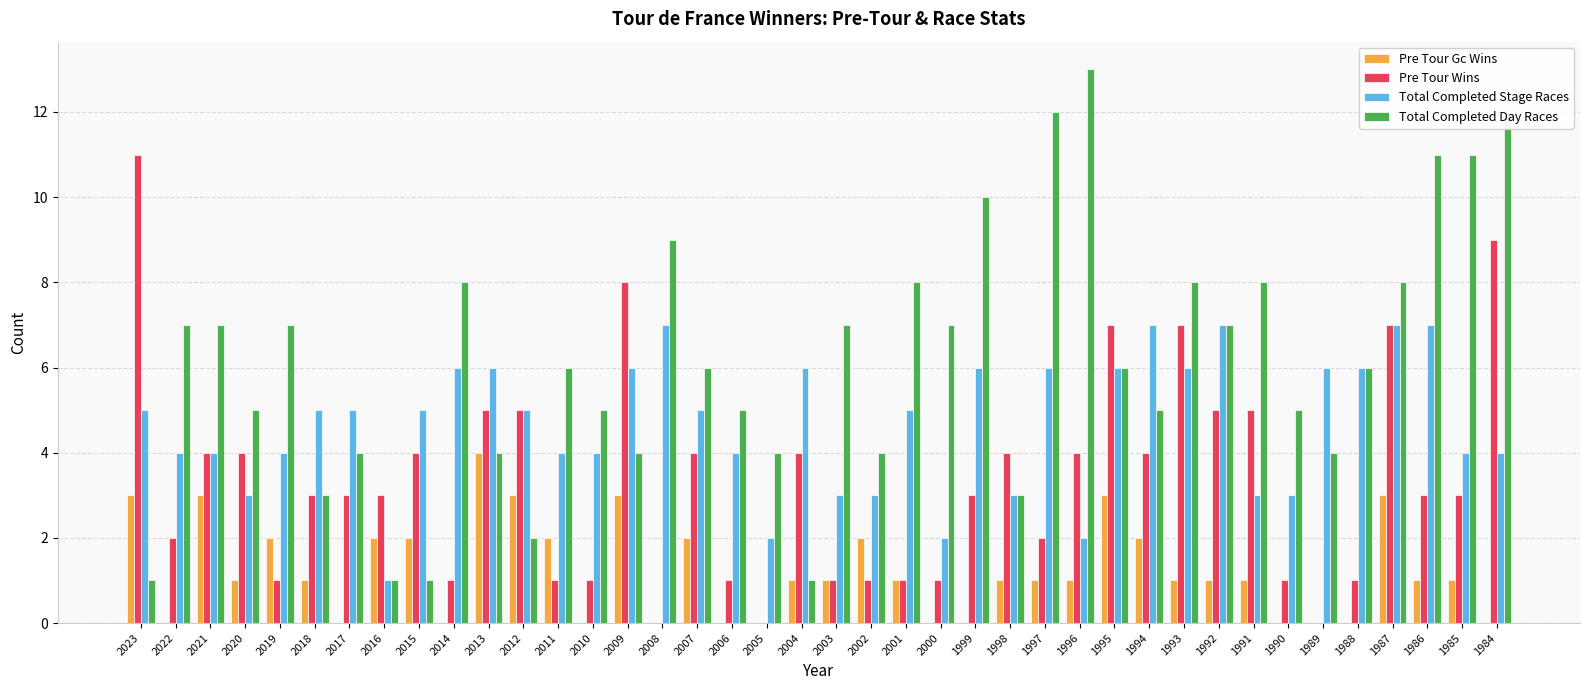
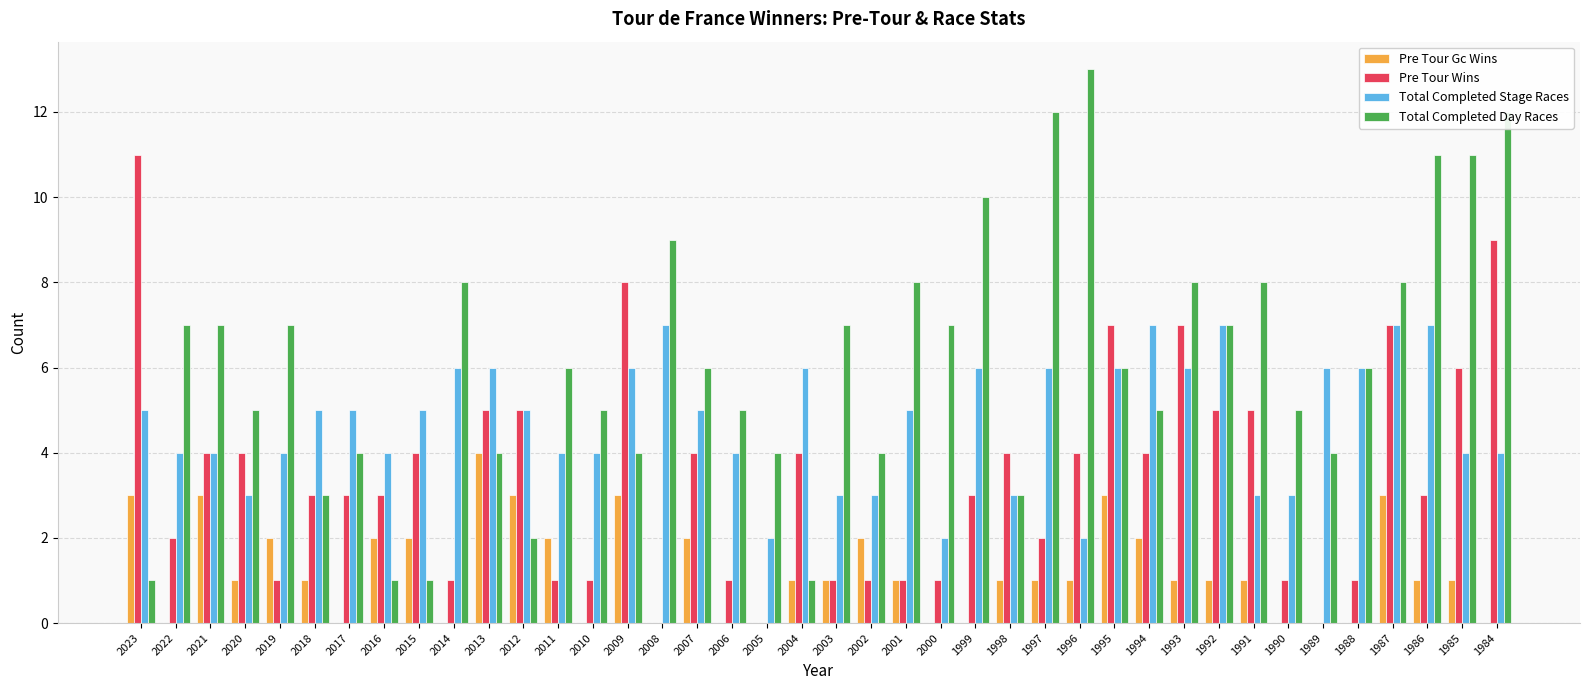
Total Completed Stage Races, 2016: 1 -> 4
Pre Tour Wins, 1985: 3 -> 6
